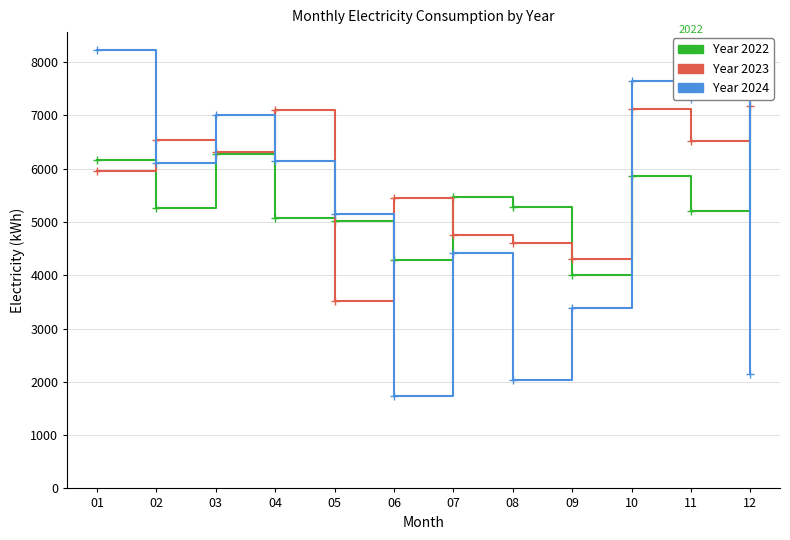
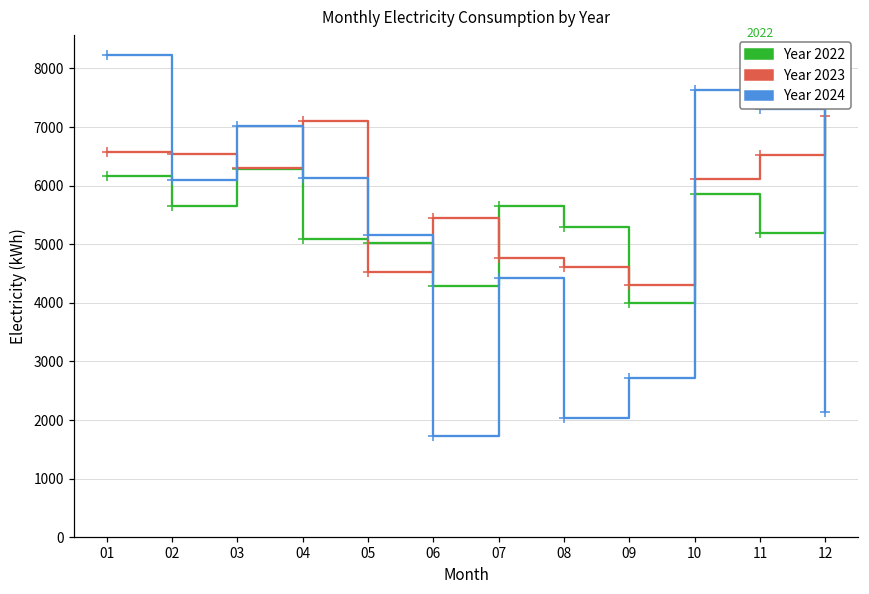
Year 2023, 01: 6000 -> 6600
Year 2022, 02: 5300 -> 5700
Year 2023, 05: 3500 -> 4500
Year 2022, 07: 5500 -> 5700
Year 2024, 09: 3400 -> 2700
Year 2023, 10: 7100 -> 6100
